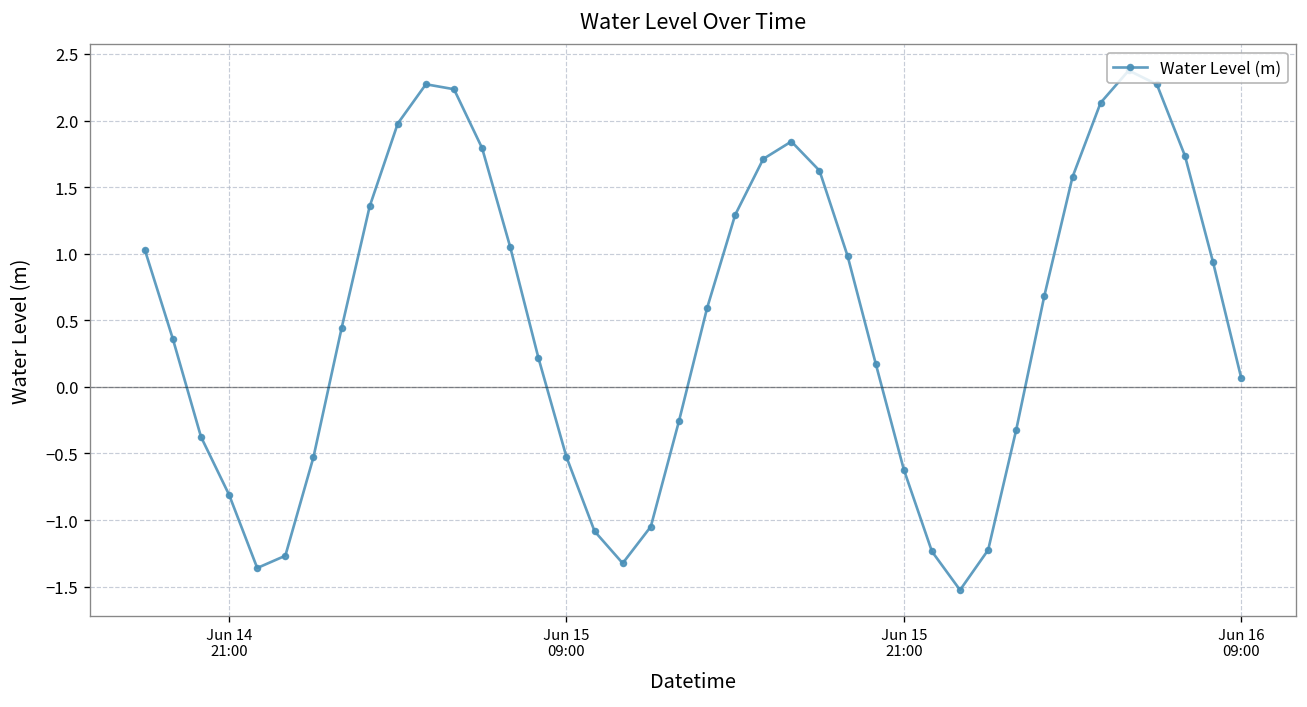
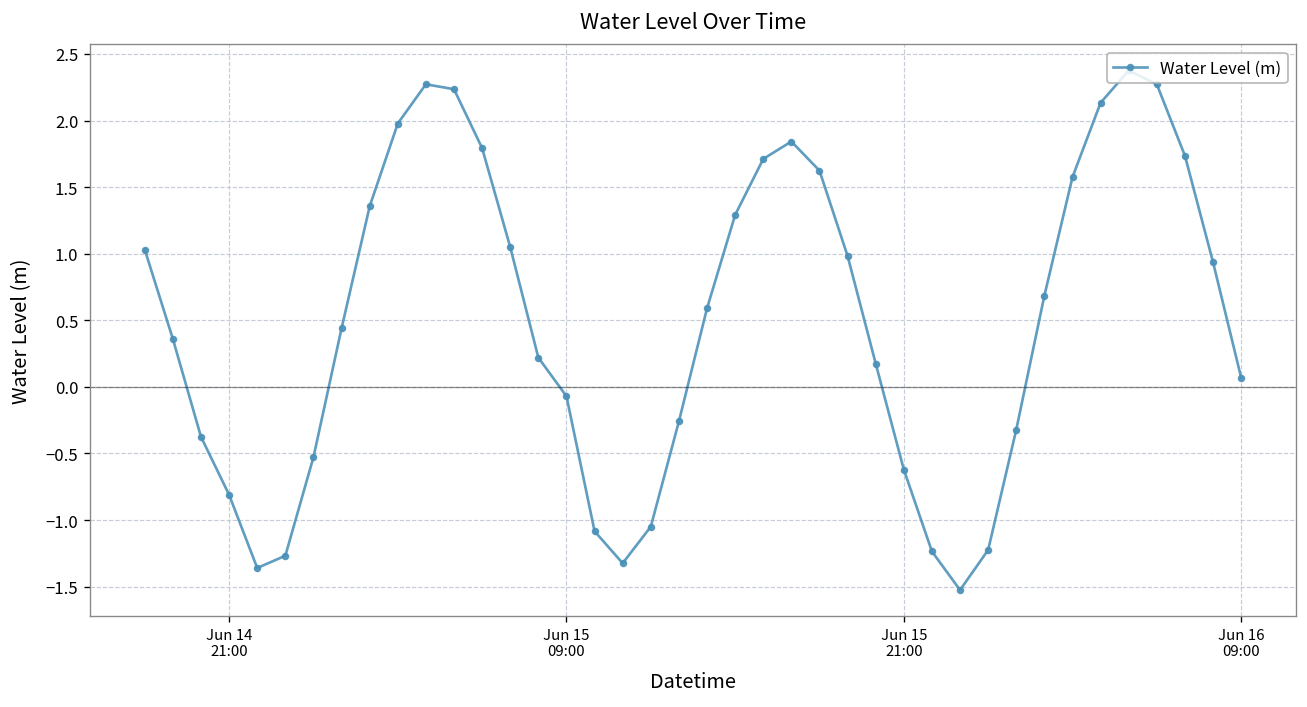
Jun 15 09:00: -0.53 -> -0.07
